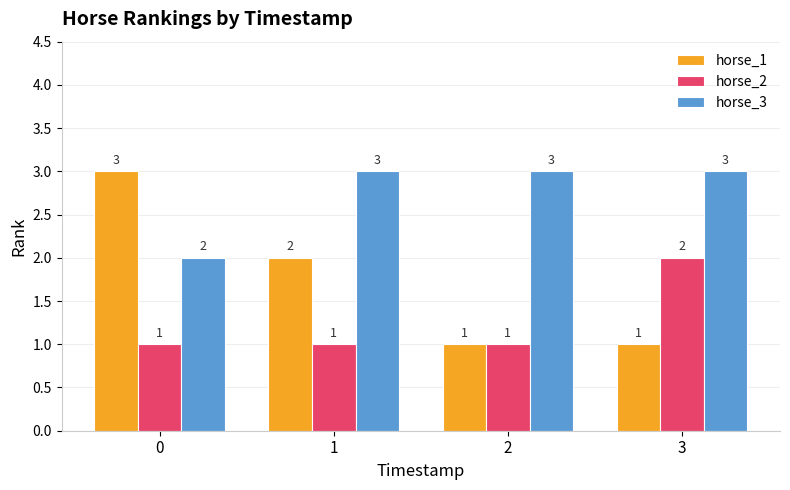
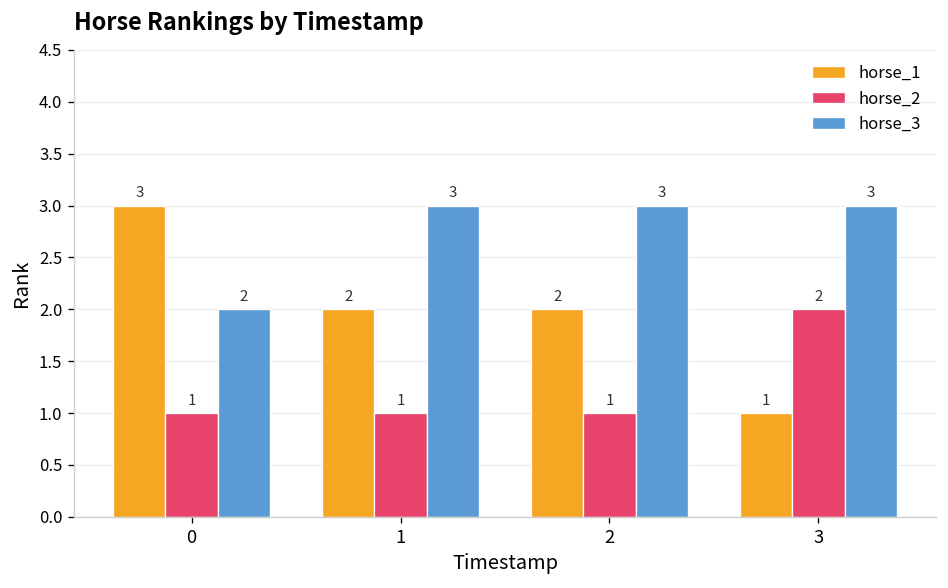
horse_1, 2: 1 -> 2
